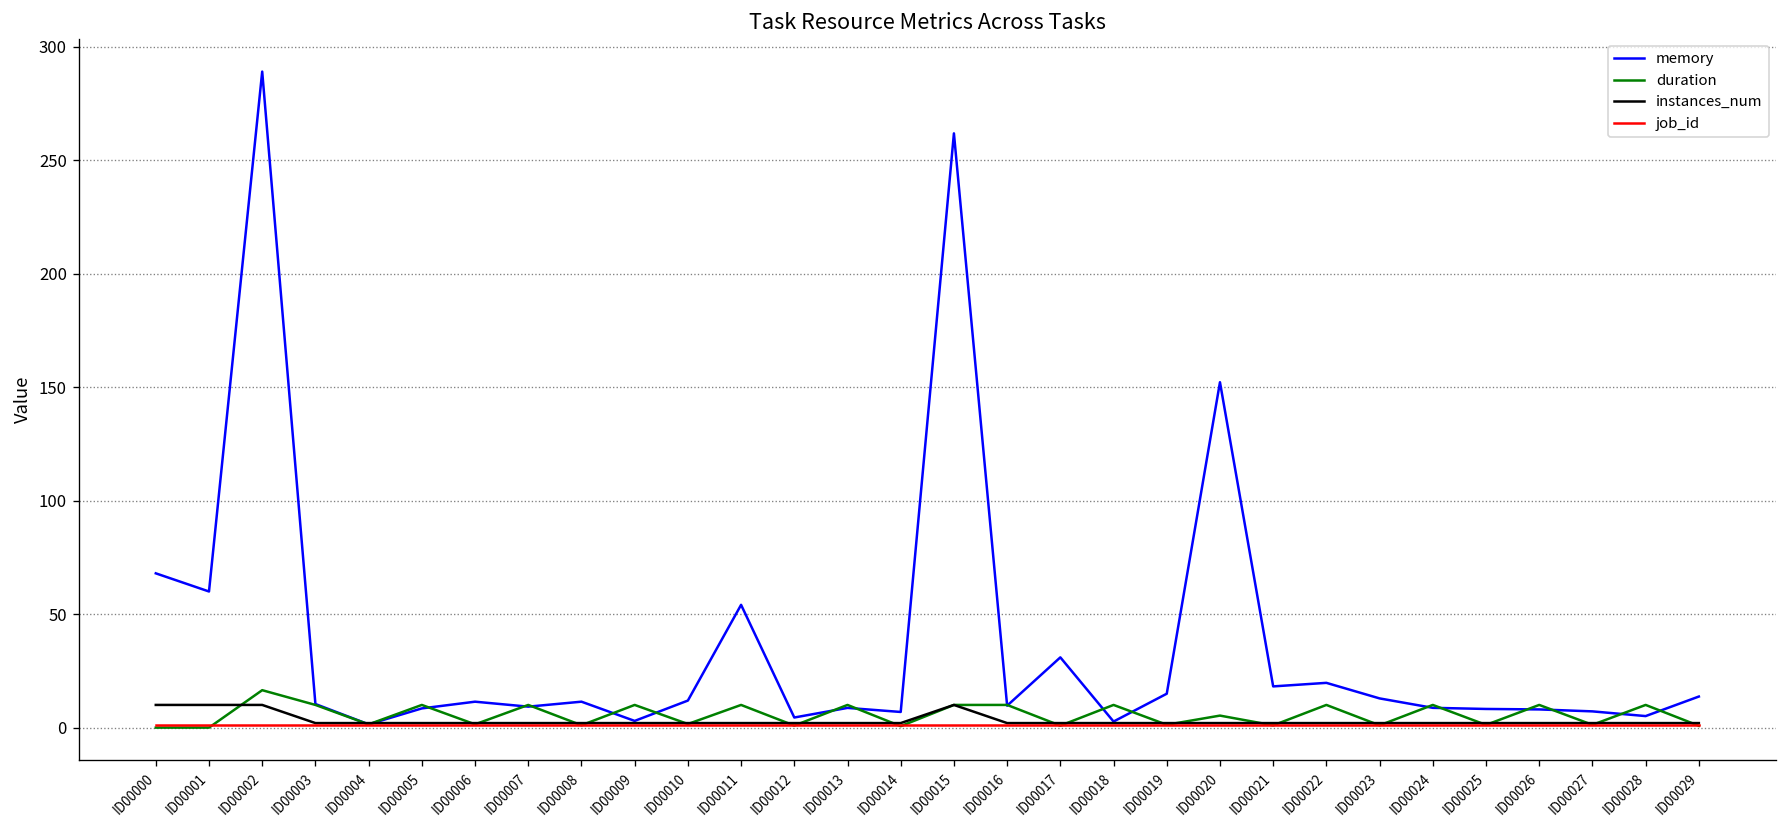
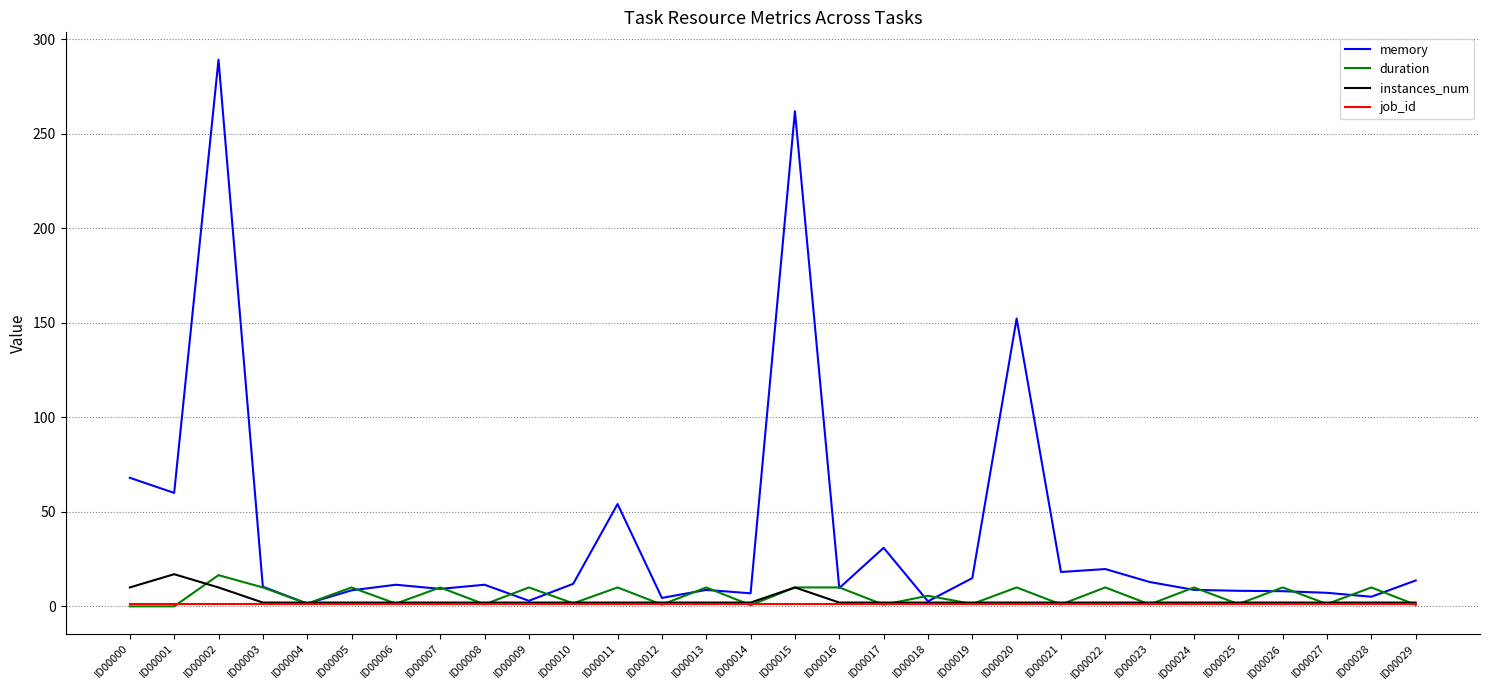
instances_num, ID00001: 10 -> 17
duration, ID00018: 10 -> 6
duration, ID00020: 5 -> 10
